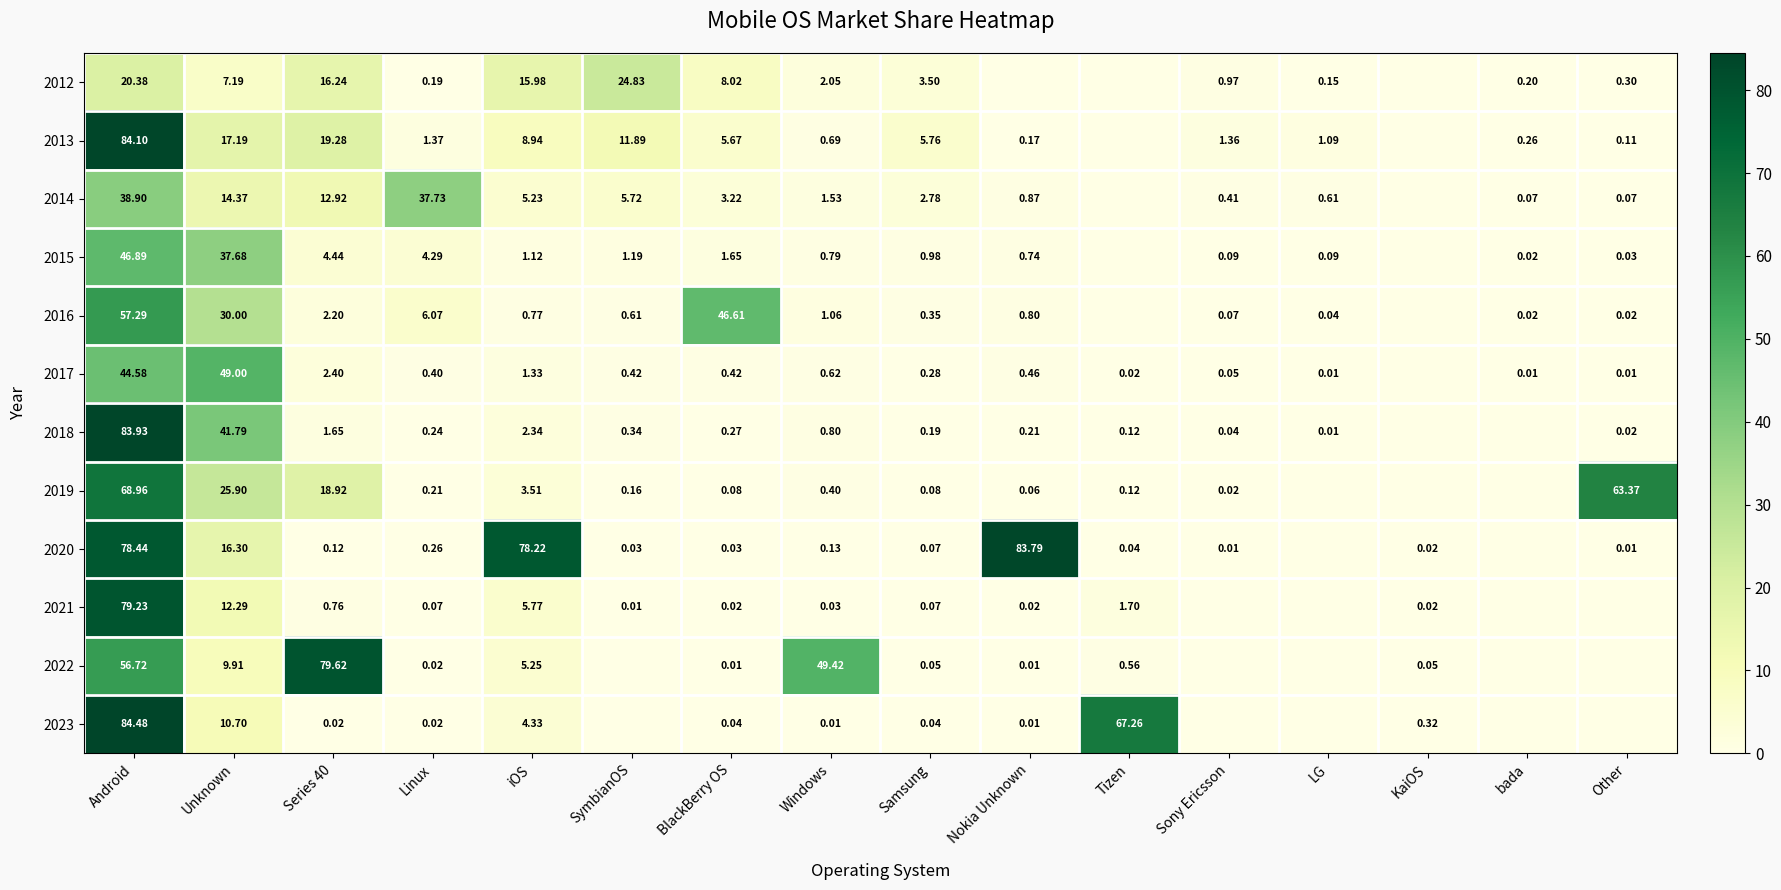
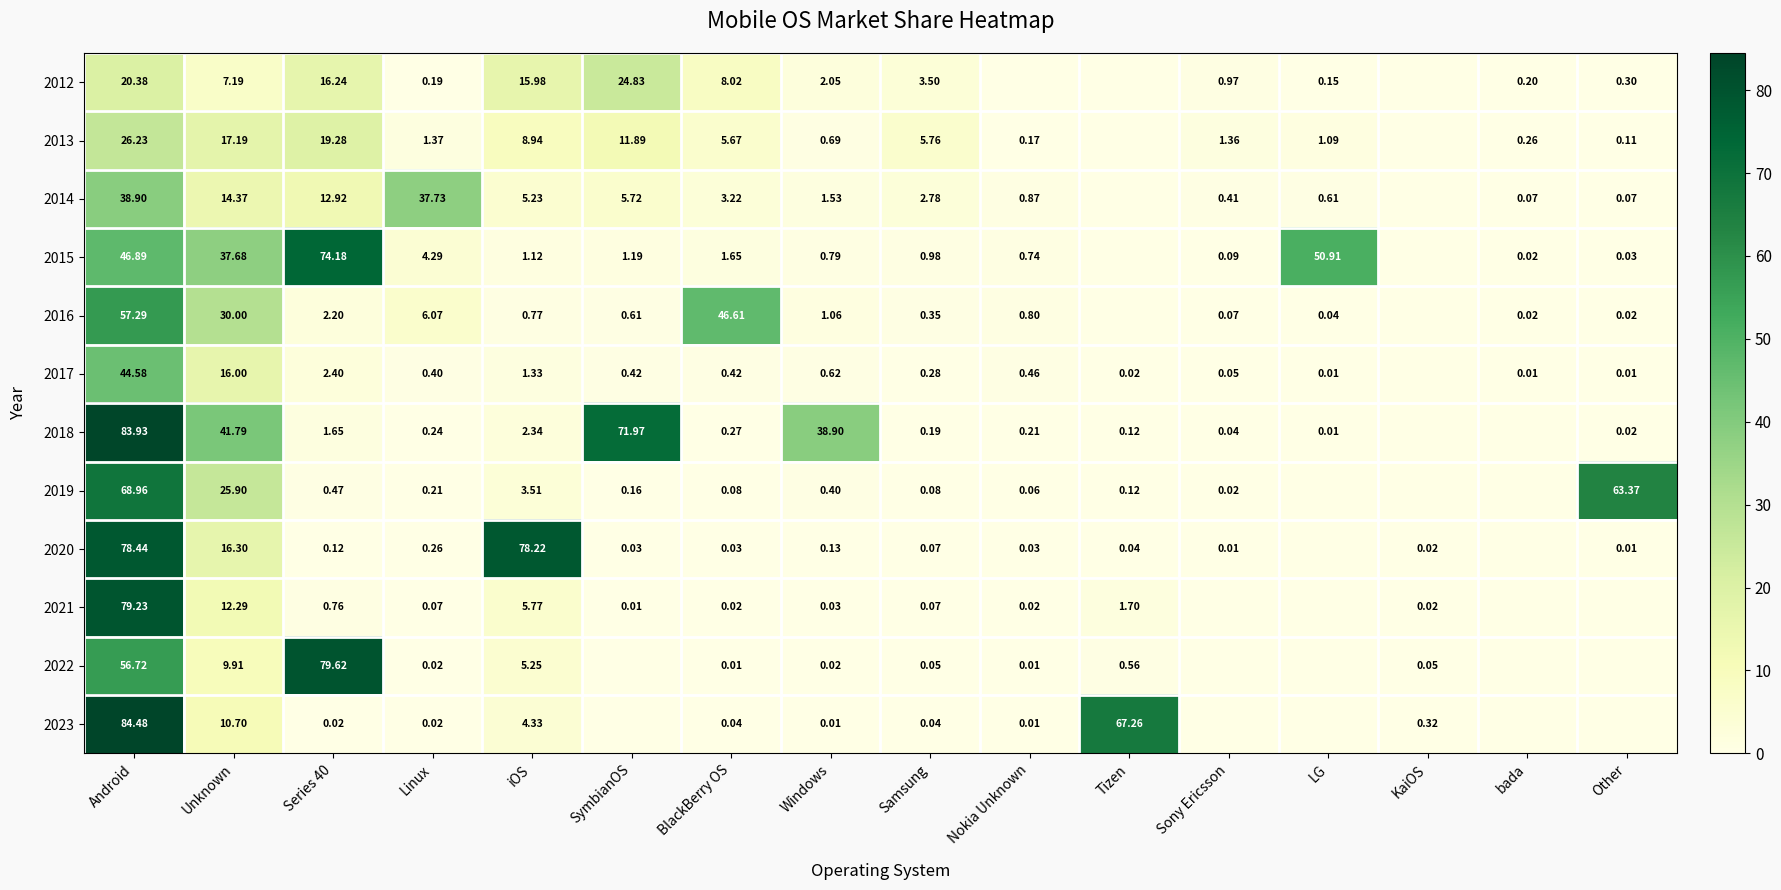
2013, Android: 84.10 -> 26.23
2015, Series 40: 4.44 -> 74.18
2015, LG: 0.09 -> 50.91
2017, Unknown: 49.00 -> 16.00
2018, SymbianOS: 0.34 -> 71.97
2018, Windows: 0.80 -> 38.90
2019, Series 40: 18.92 -> 0.47
2020, Nokia Unknown: 83.79 -> 0.03
2022, Windows: 49.42 -> 0.02
